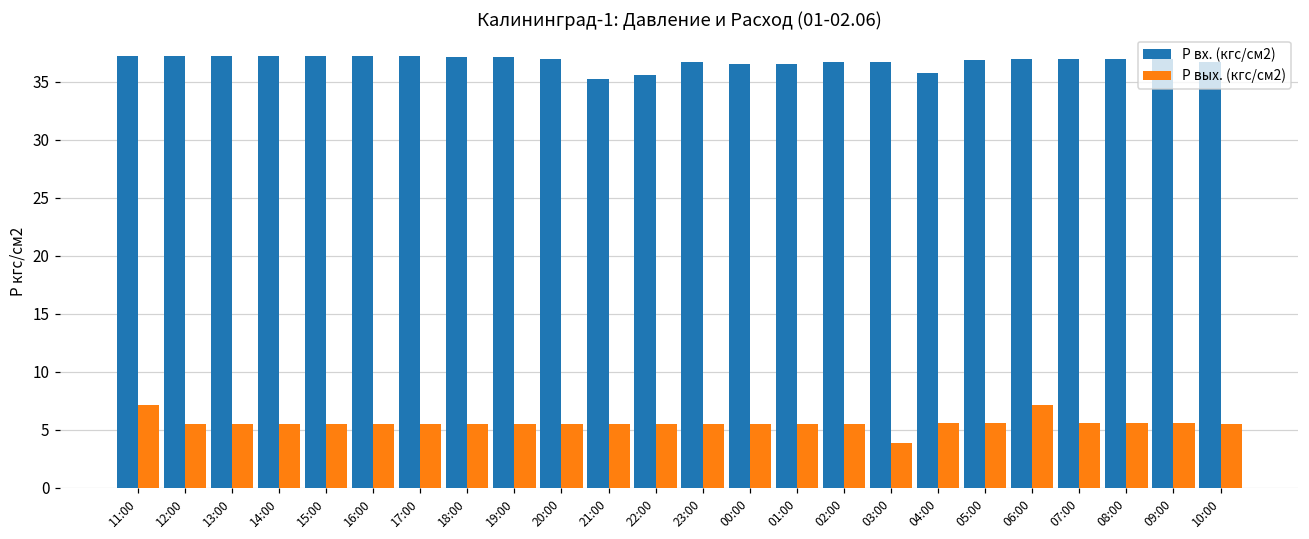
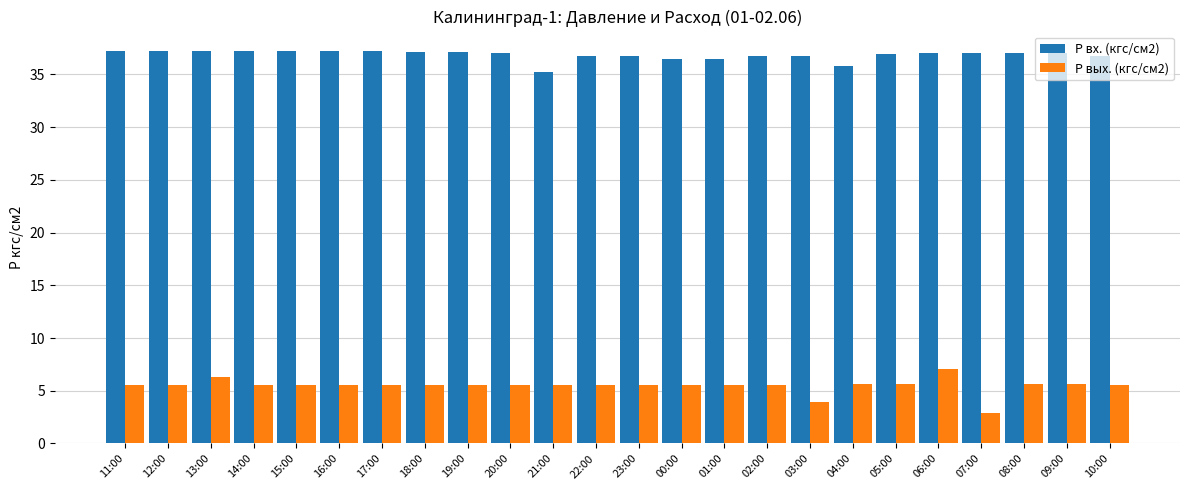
P вых. (кгс/см2), 11:00: 7.1 -> 5.5
P вых. (кгс/см2), 13:00: 5.5 -> 6.3
P вх. (кгс/см2), 22:00: 35.6 -> 36.7
P вых. (кгс/см2), 07:00: 5.6 -> 2.9
